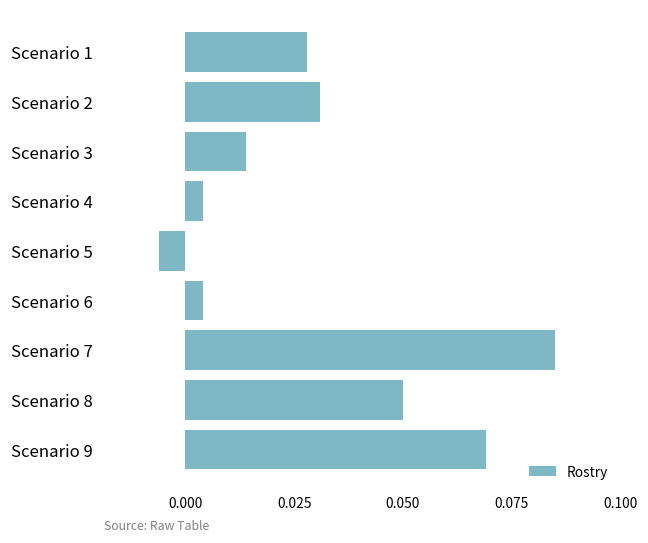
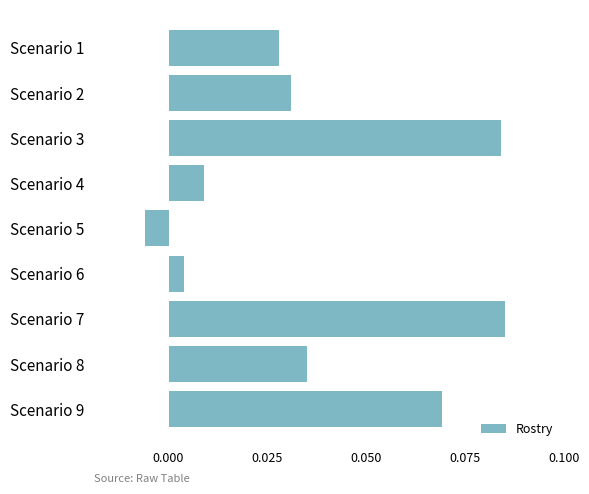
Scenario 3: 0.014 -> 0.084
Scenario 4: 0.004 -> 0.009
Scenario 8: 0.050 -> 0.035
